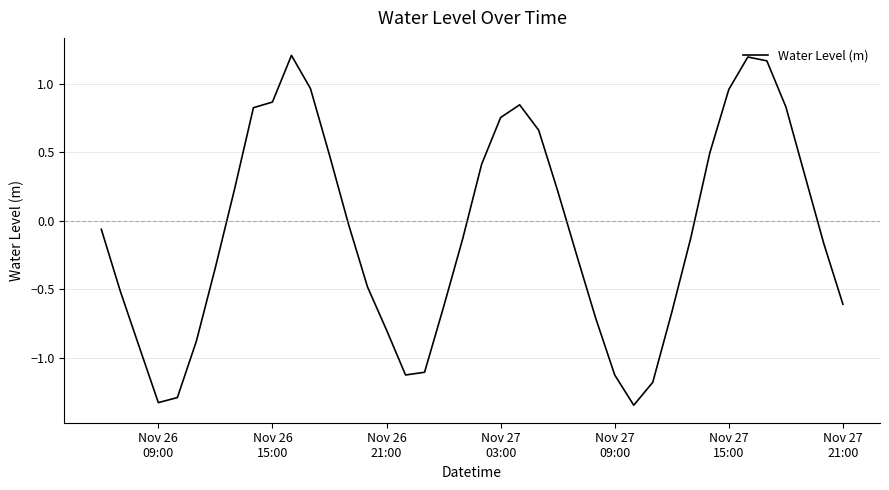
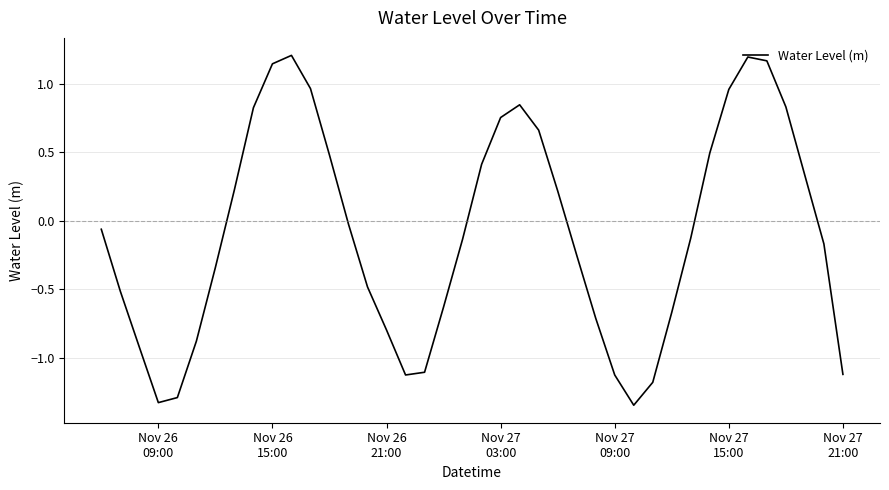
Nov 26 15:00: 0.87 -> 1.15
Nov 27 21:00: -0.61 -> -1.12
